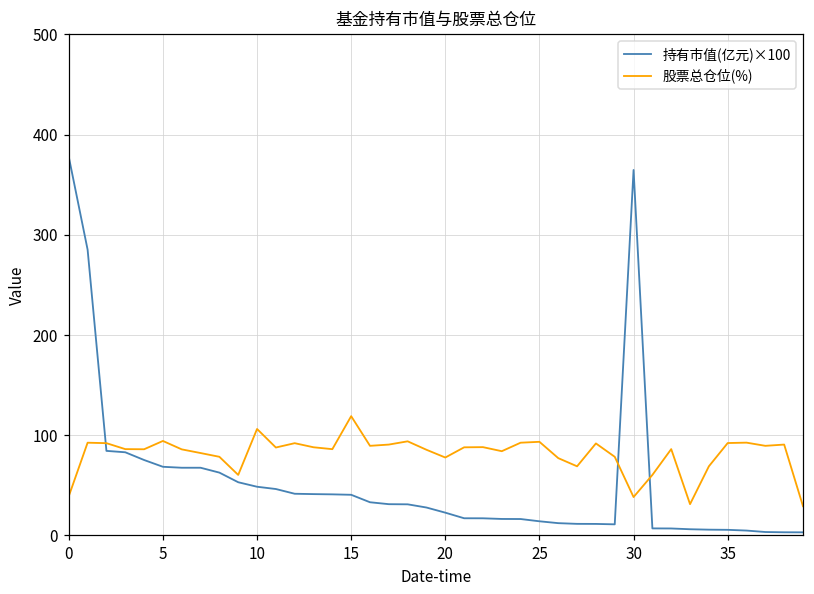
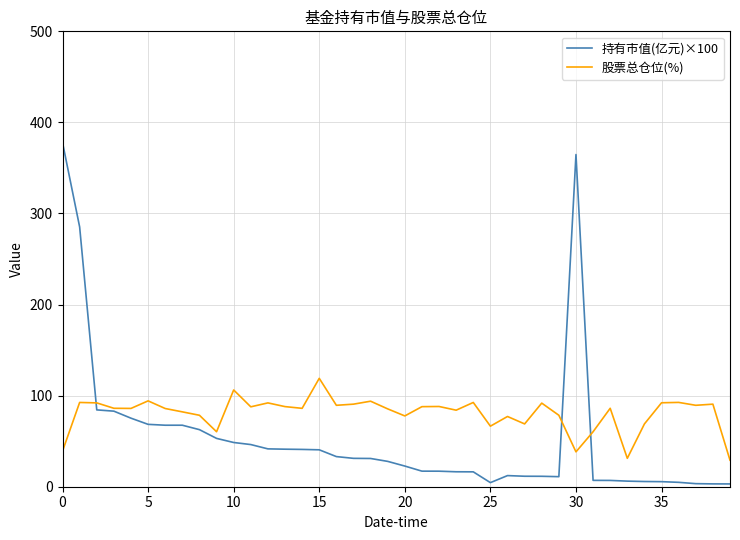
持有市值(亿元)×100, 25: 10 -> 0
股票总仓位(%), 25: 90 -> 70
